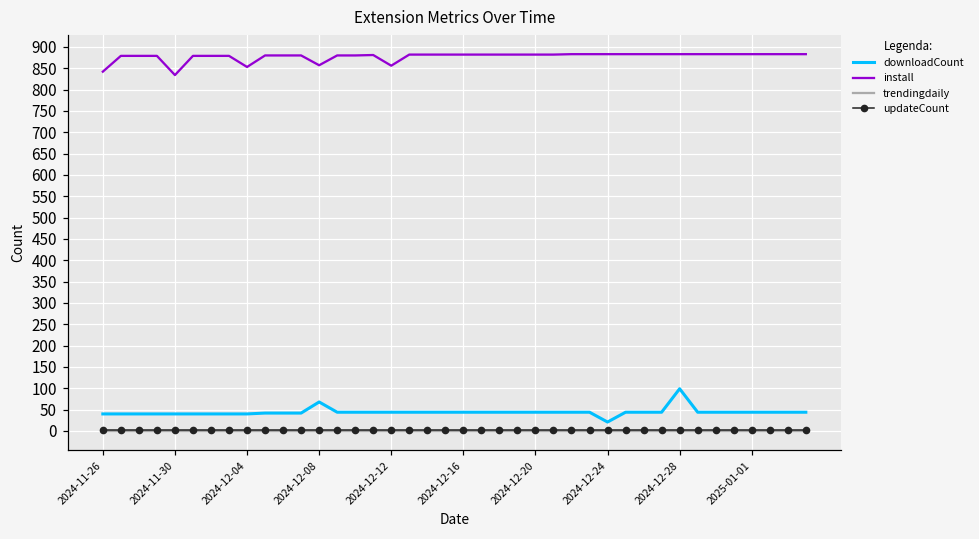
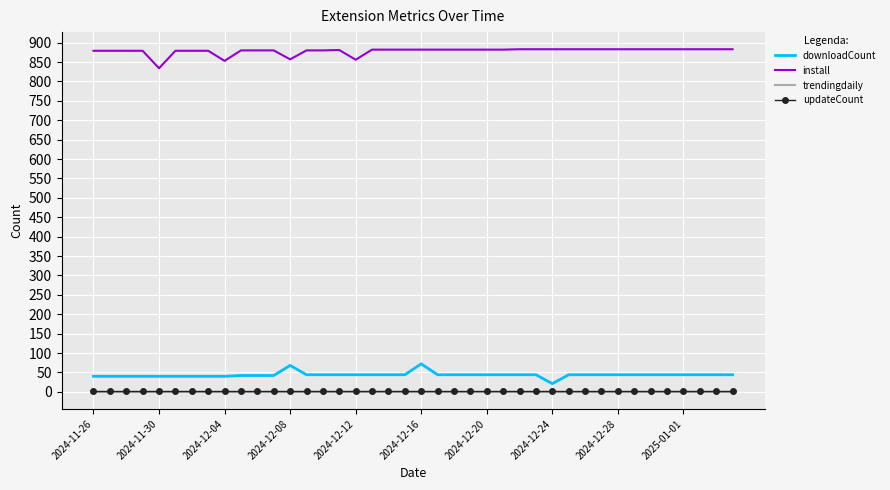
install, 2024-11-26: 840 -> 880
downloadCount, 2024-12-16: 40 -> 70
downloadCount, 2024-12-28: 100 -> 40
